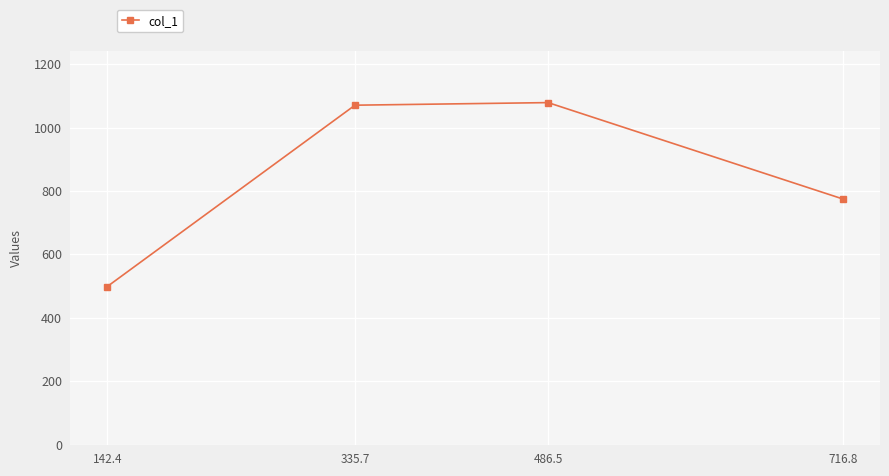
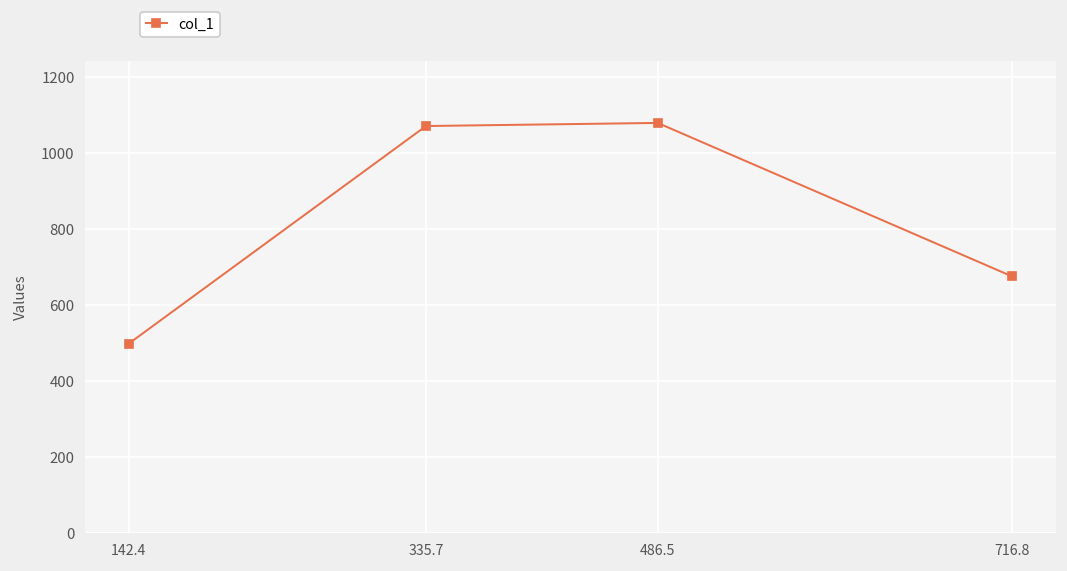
716.8: 770 -> 680
